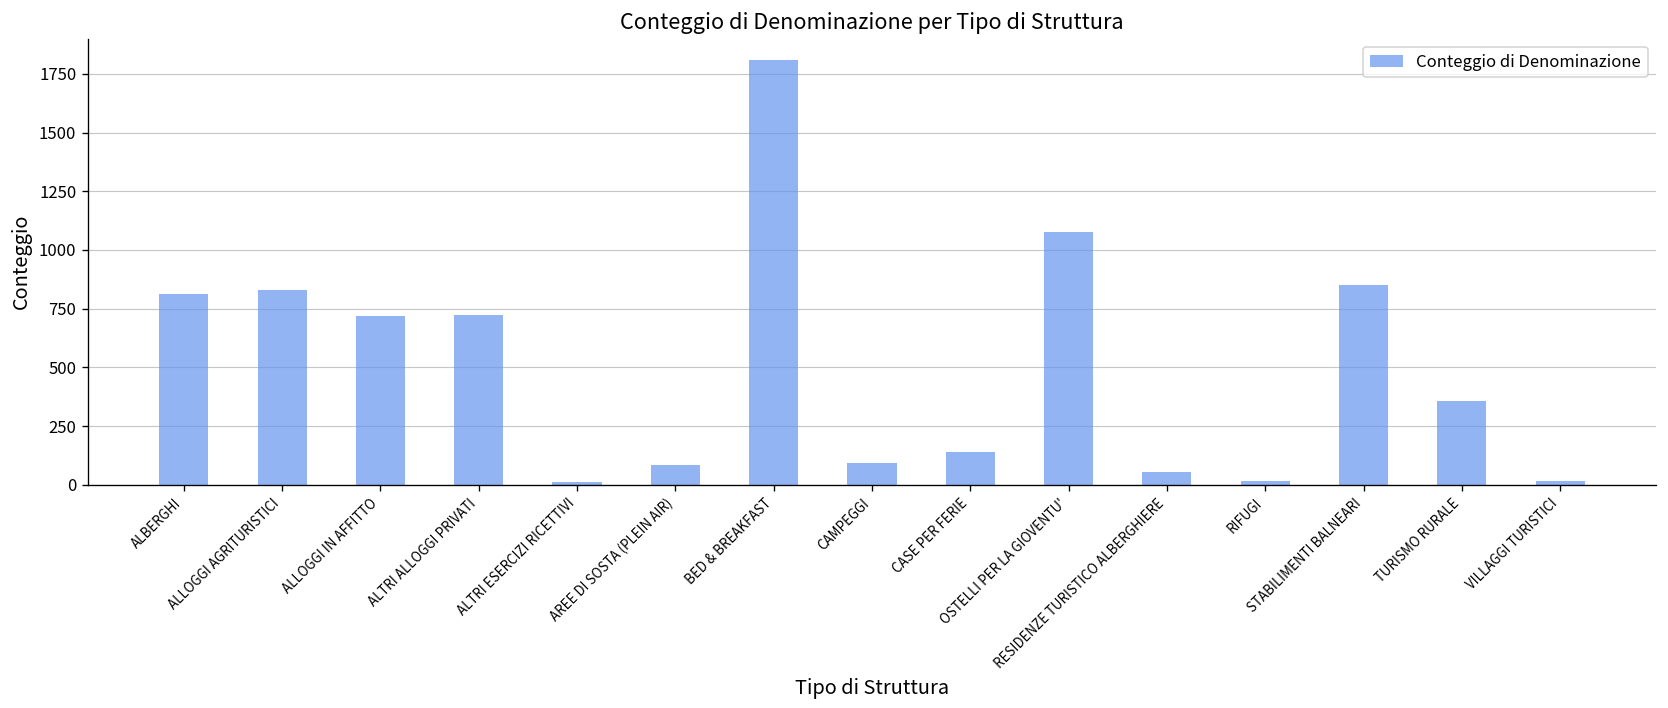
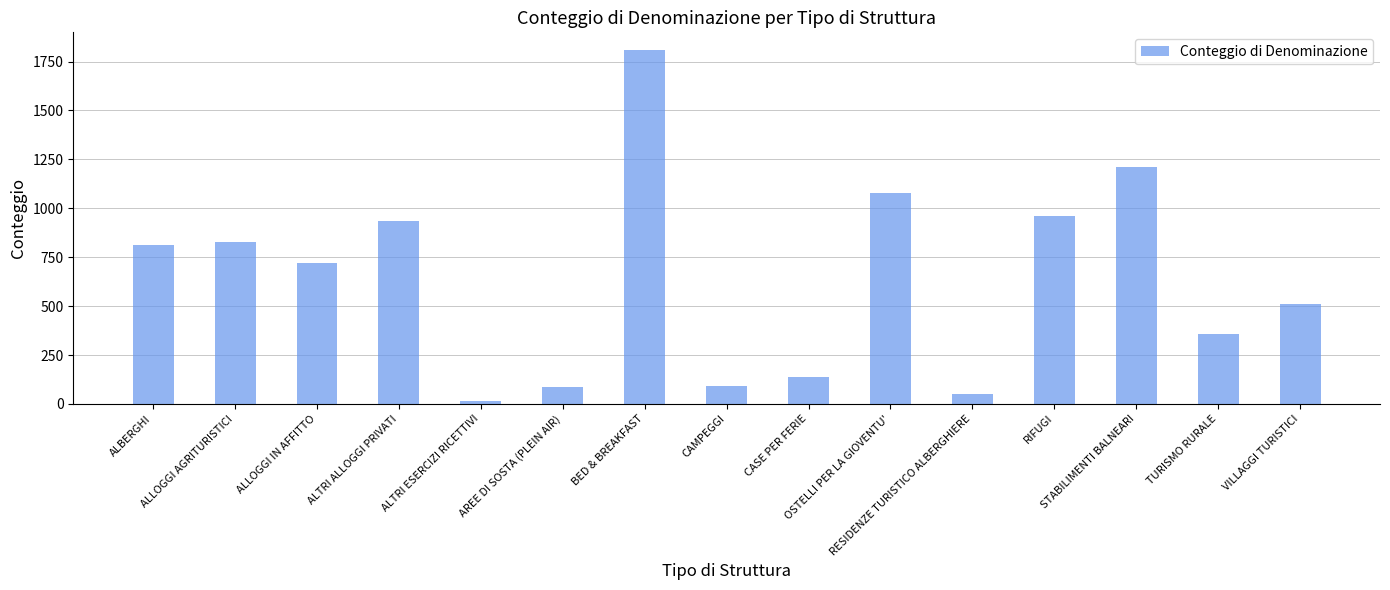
ALTRI ALLOGGI PRIVATI: 720 -> 940
RIFUGI: 20 -> 960
STABILIMENTI BALNEARI: 850 -> 1210
VILLAGGI TURISTICI: 20 -> 510
